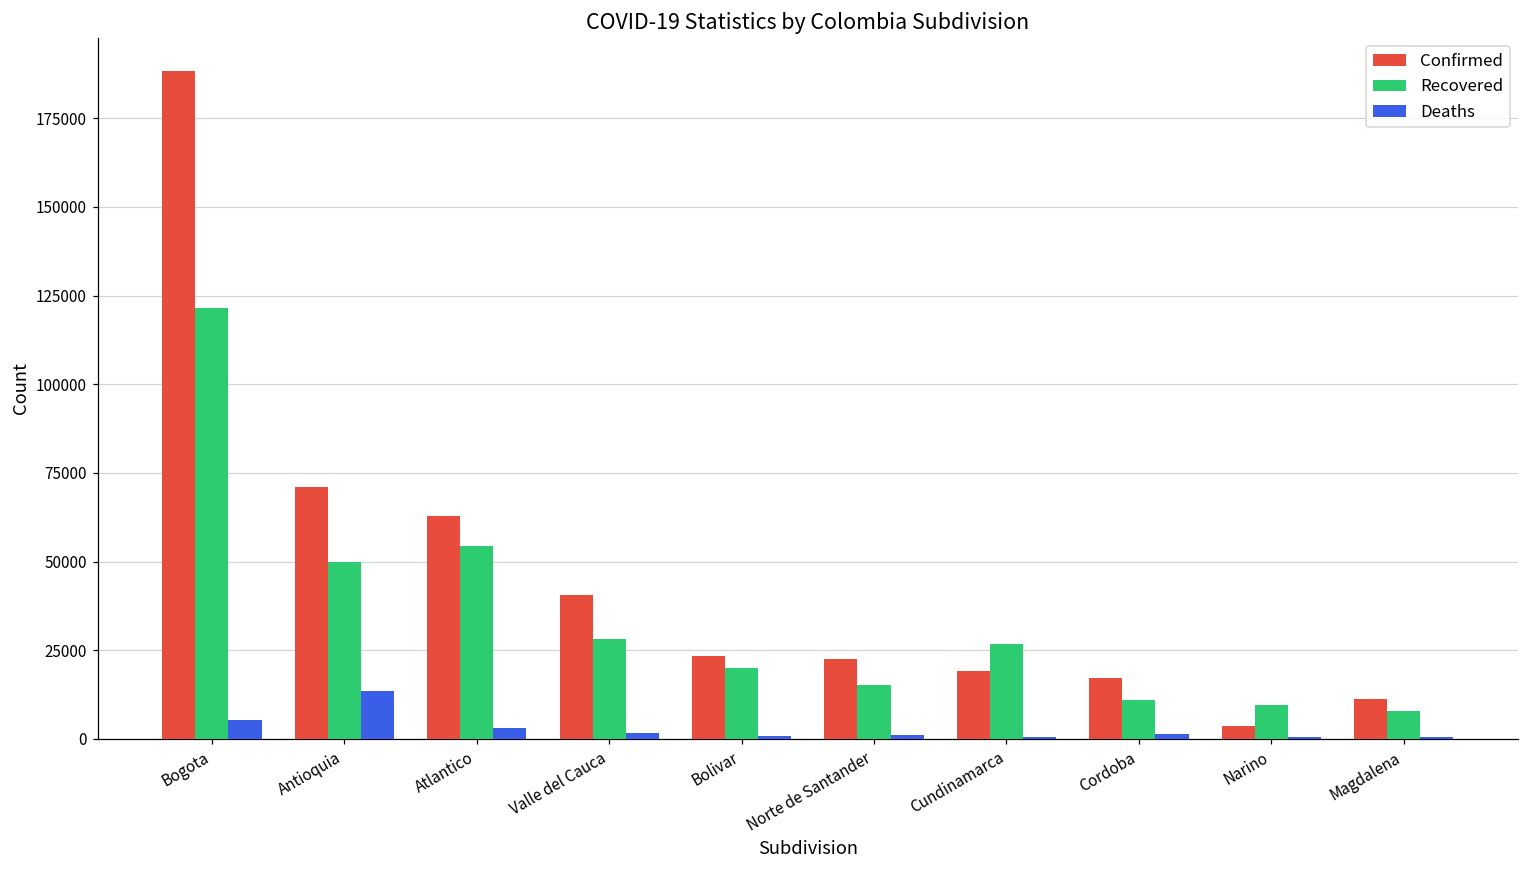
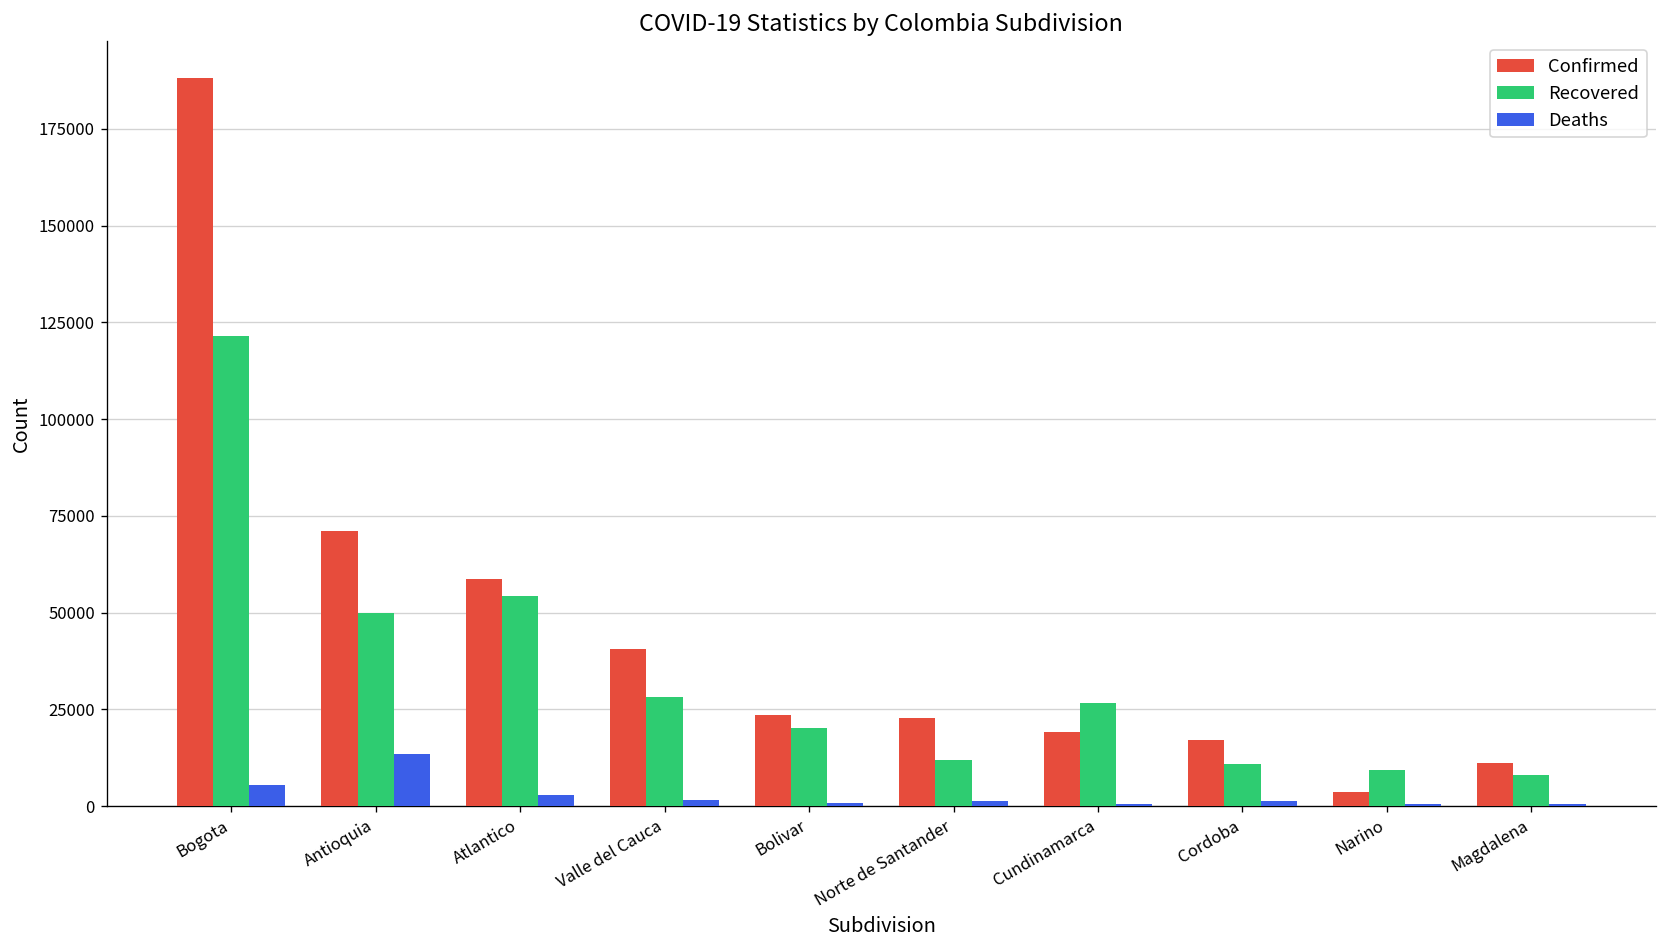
Confirmed, Atlantico: 63000 -> 59000
Recovered, Norte de Santander: 15000 -> 12000
